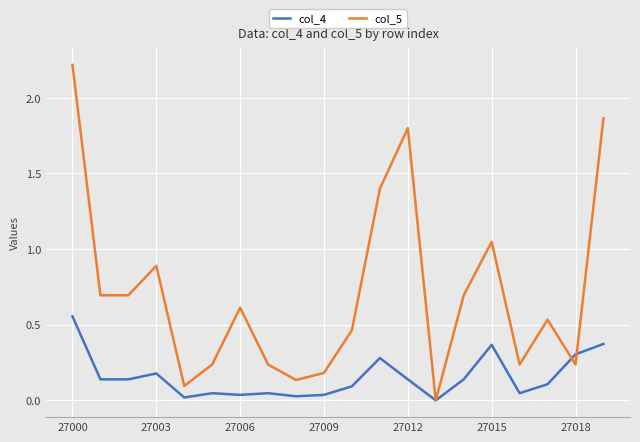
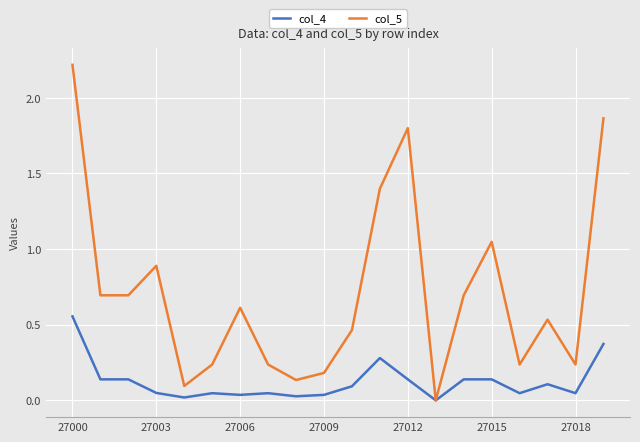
col_4, 27003: 0.18 -> 0.05
col_4, 27015: 0.37 -> 0.14
col_4, 27018: 0.30 -> 0.05
